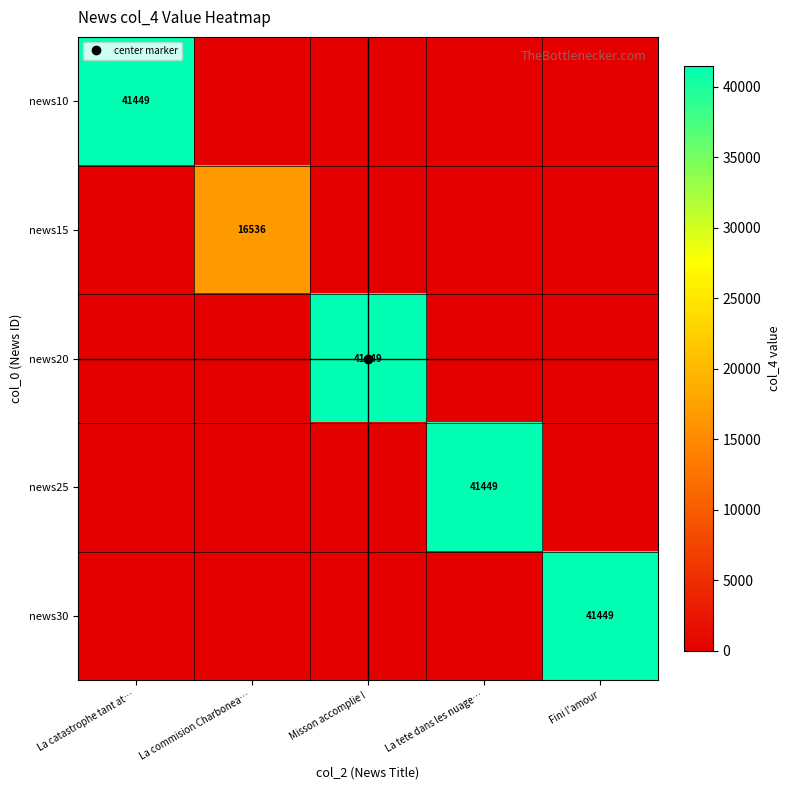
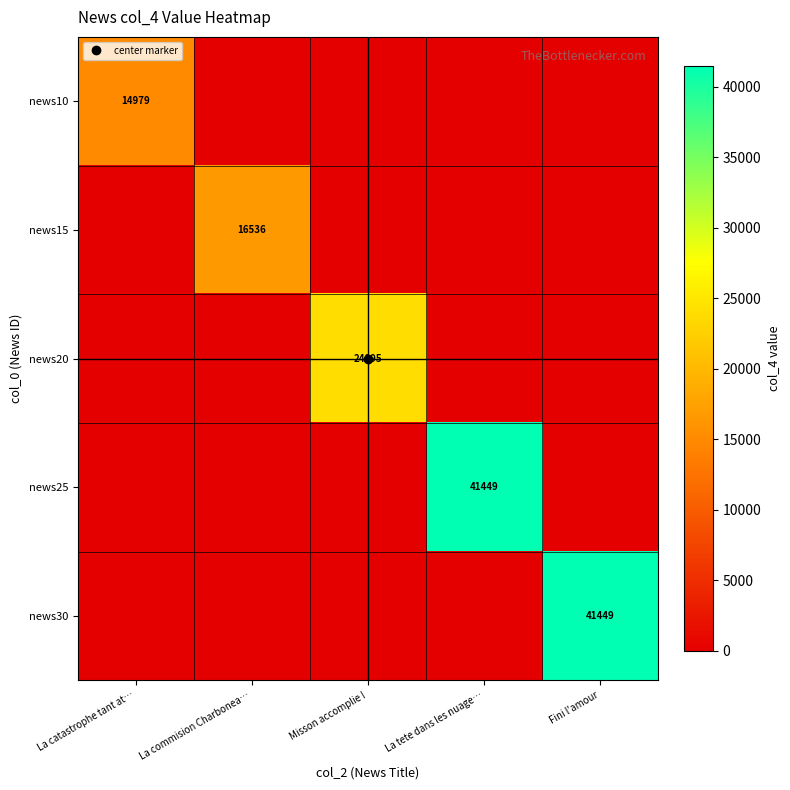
news10, La catastrophe tant at…: 41449 -> 14979
news20, Misson accomplie !: 41449 -> 24095
